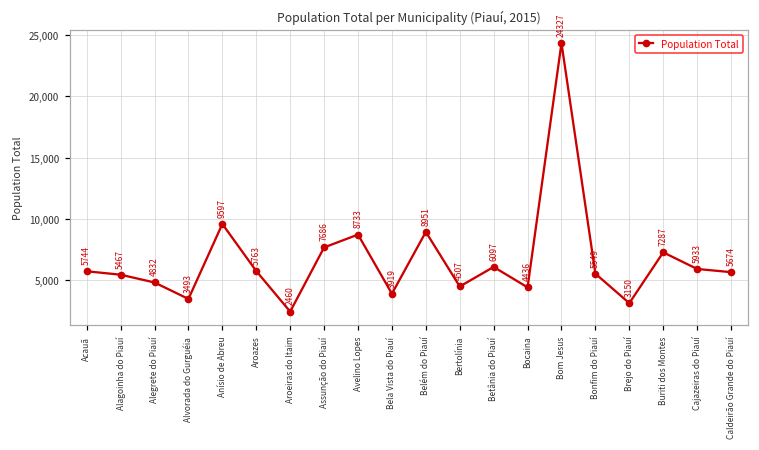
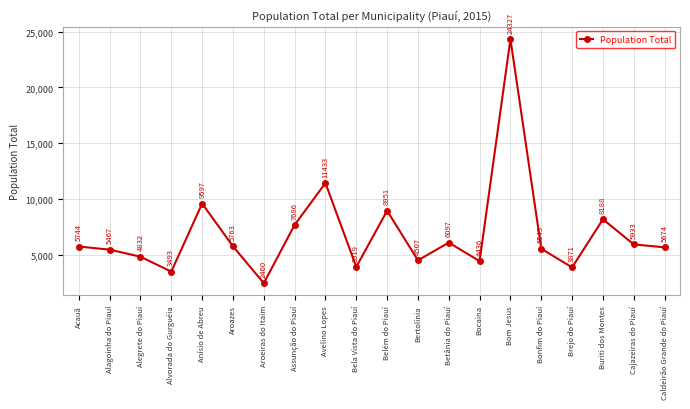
Avelino Lopes: 8733 -> 11433
Brejo do Piauí: 3150 -> 3871
Buriti dos Montes: 7287 -> 8188
